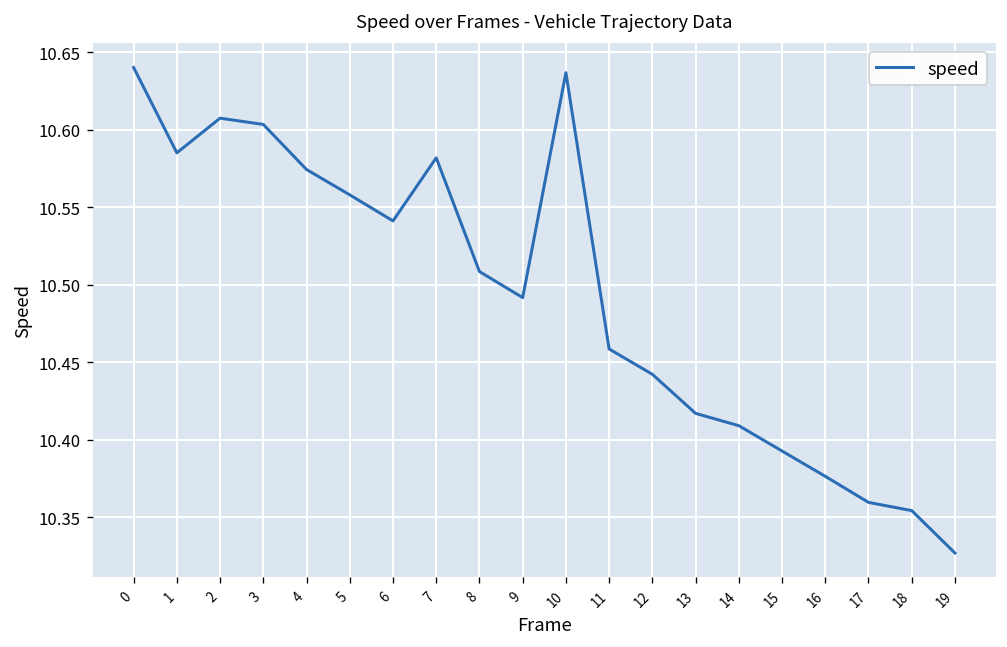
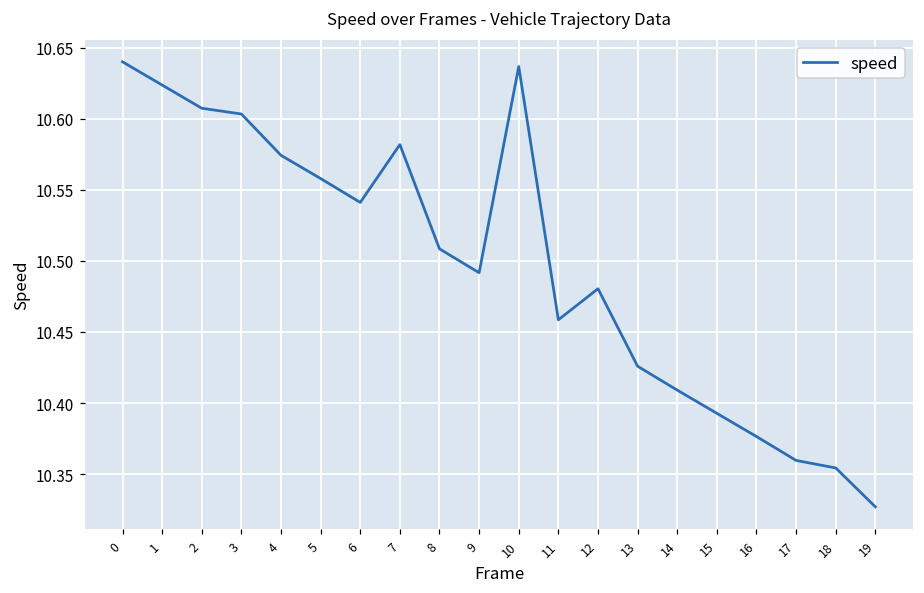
1: 10.585 -> 10.624
12: 10.442 -> 10.480
13: 10.417 -> 10.426
